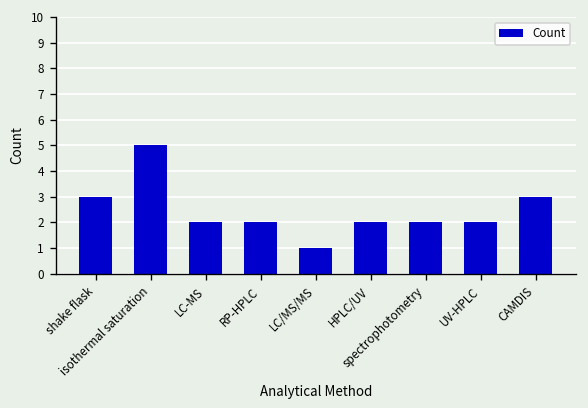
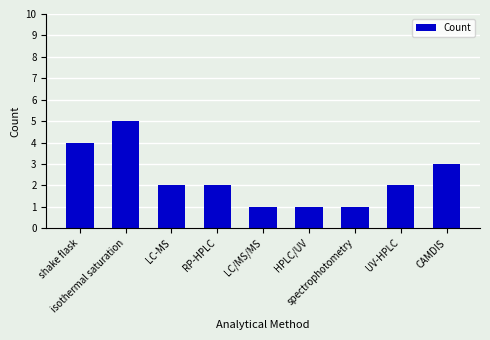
shake flask: 3 -> 4
HPLC/UV: 2 -> 1
spectrophotometry: 2 -> 1
